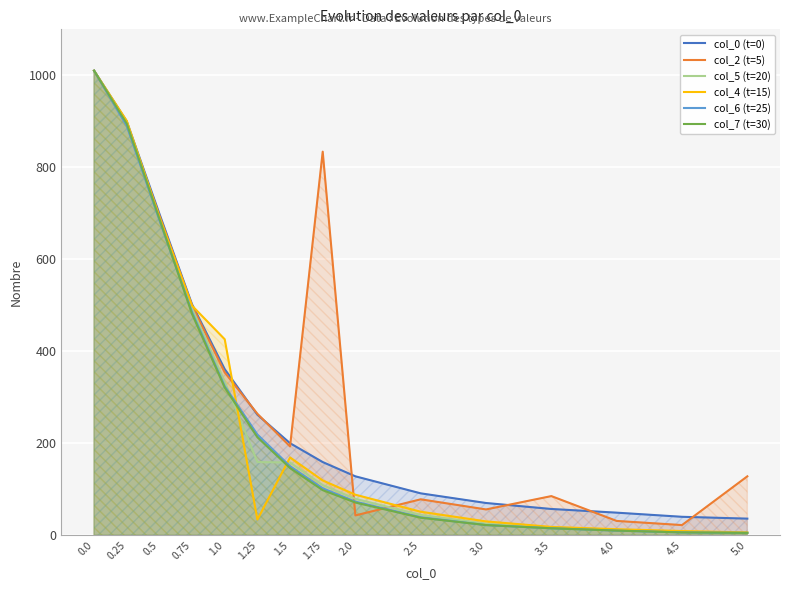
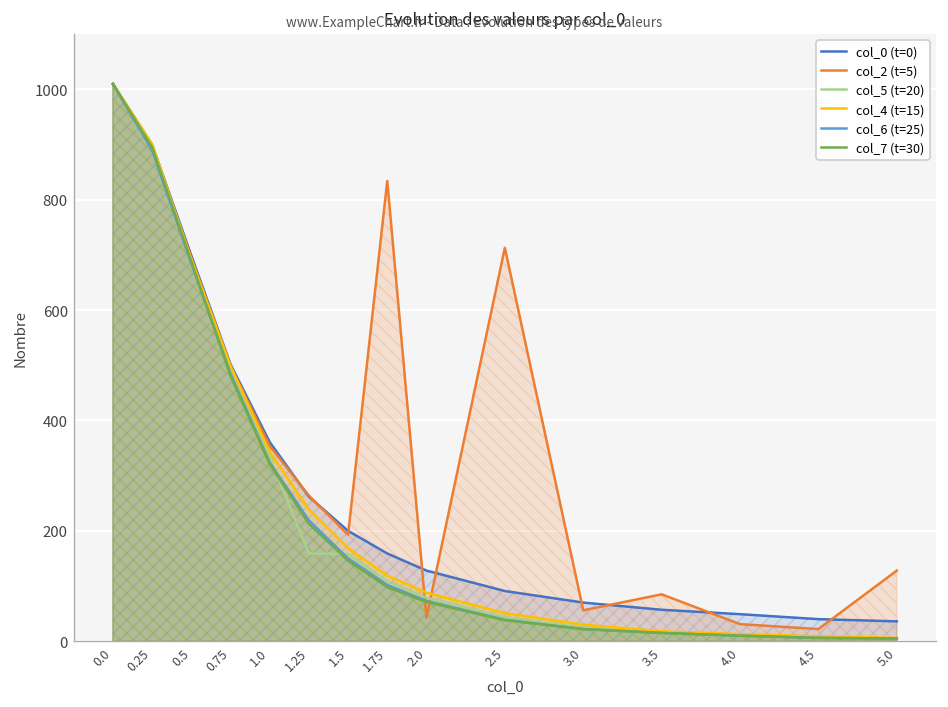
col_4 (t=15), 1.0: 430 -> 340
col_4 (t=15), 1.25: 30 -> 240
col_2 (t=5), 2.5: 80 -> 710
